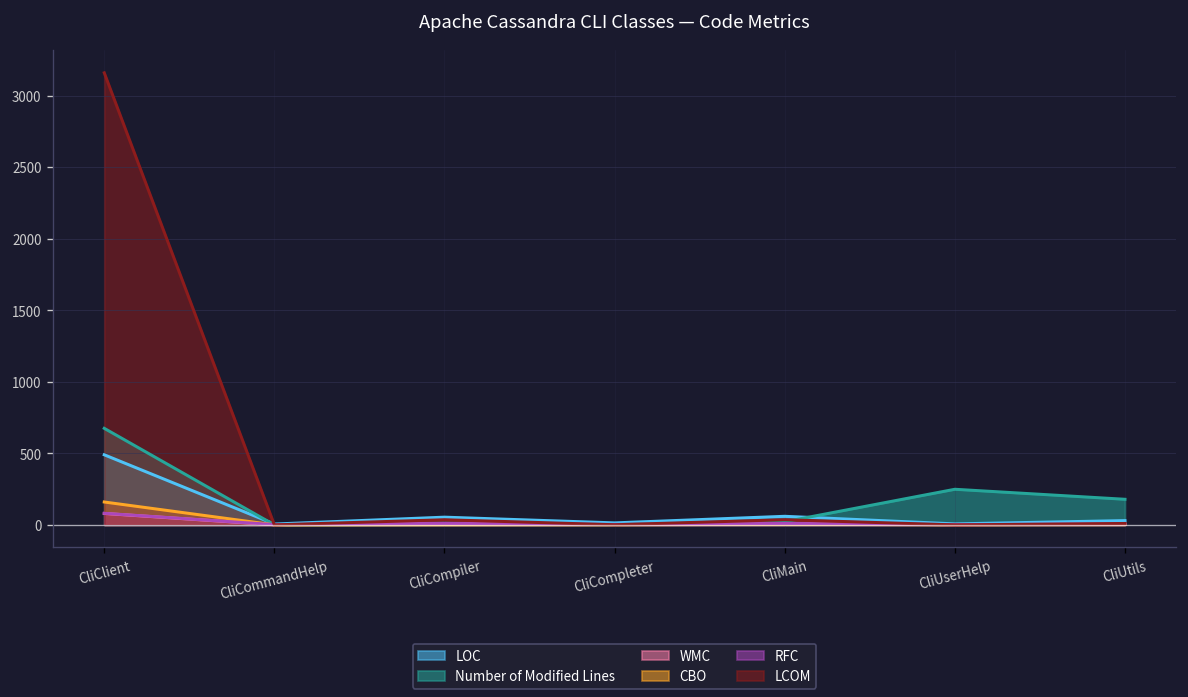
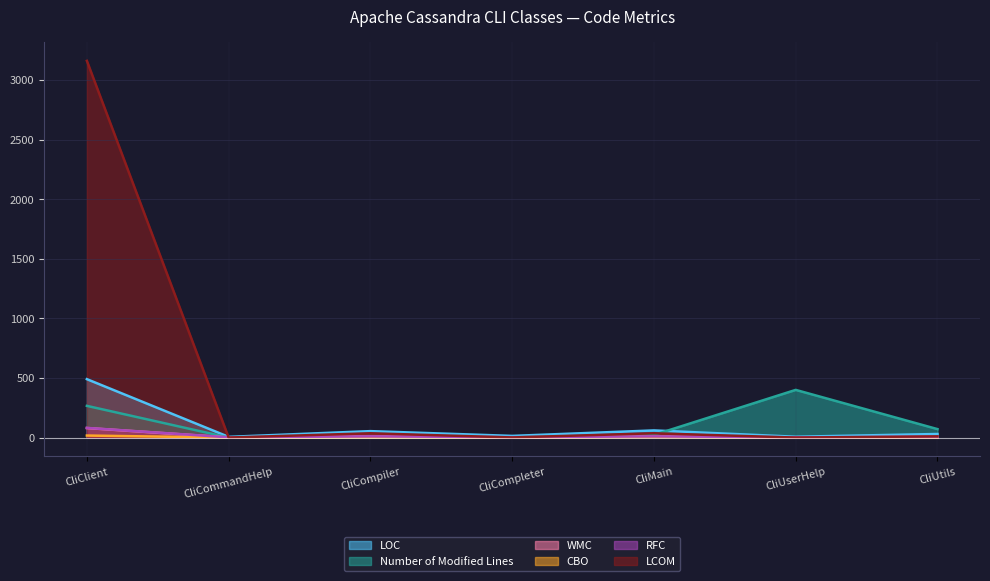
Number of Modified Lines, CliClient: 680 -> 270
CBO, CliClient: 160 -> 20
Number of Modified Lines, CliUserHelp: 250 -> 400
Number of Modified Lines, CliUtils: 180 -> 70
